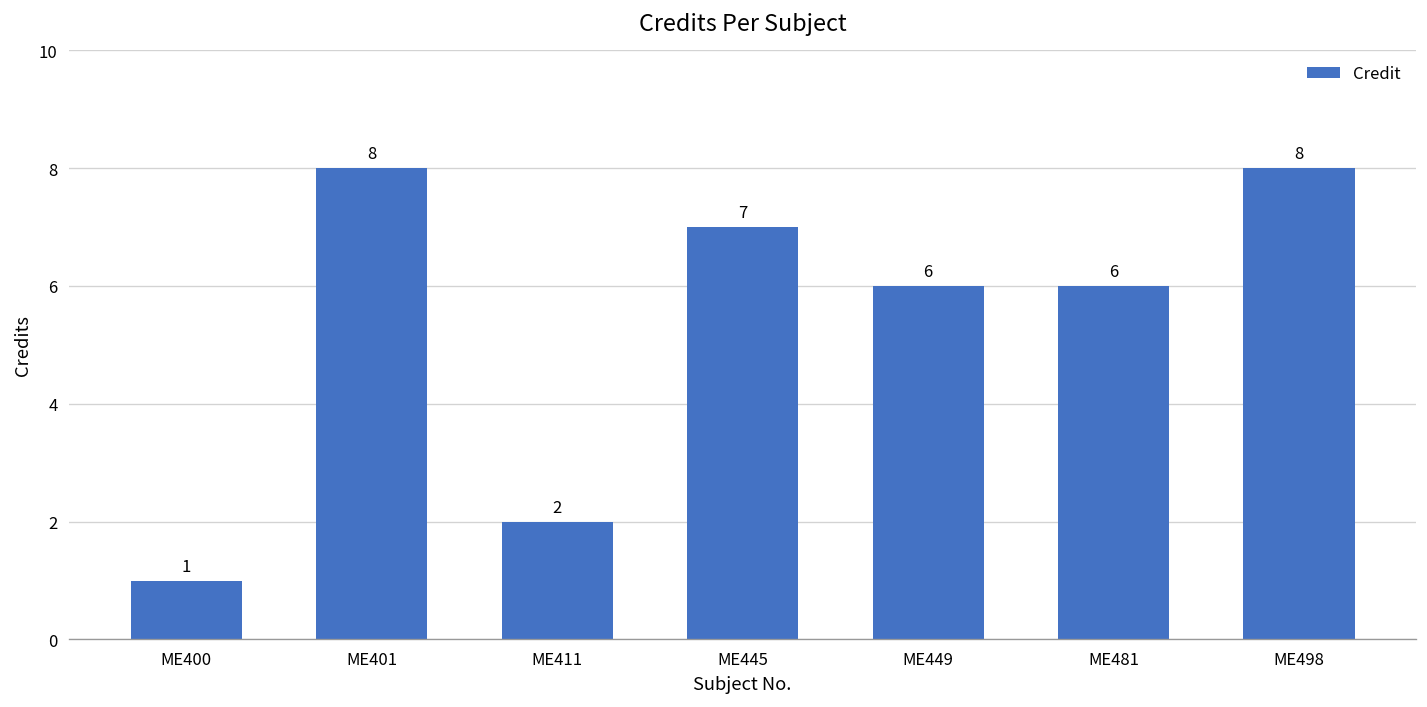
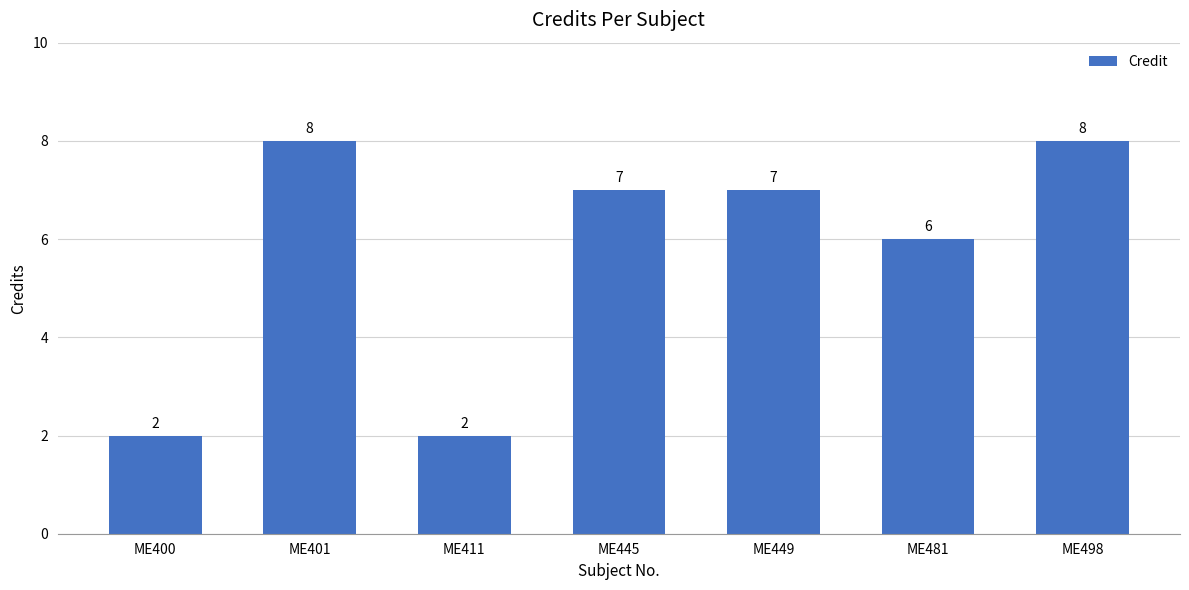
ME400: 1 -> 2
ME449: 6 -> 7
